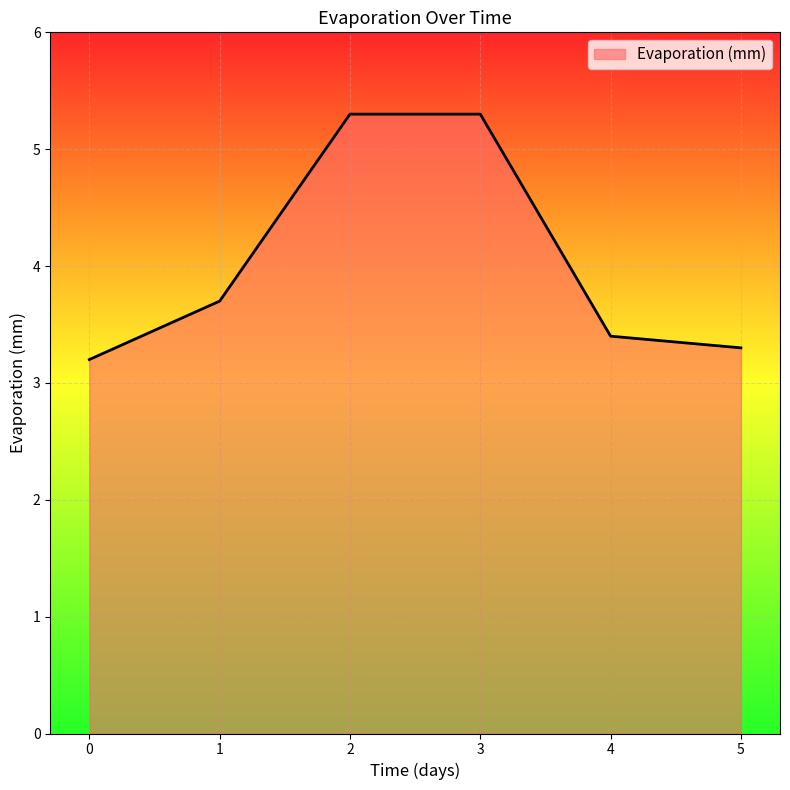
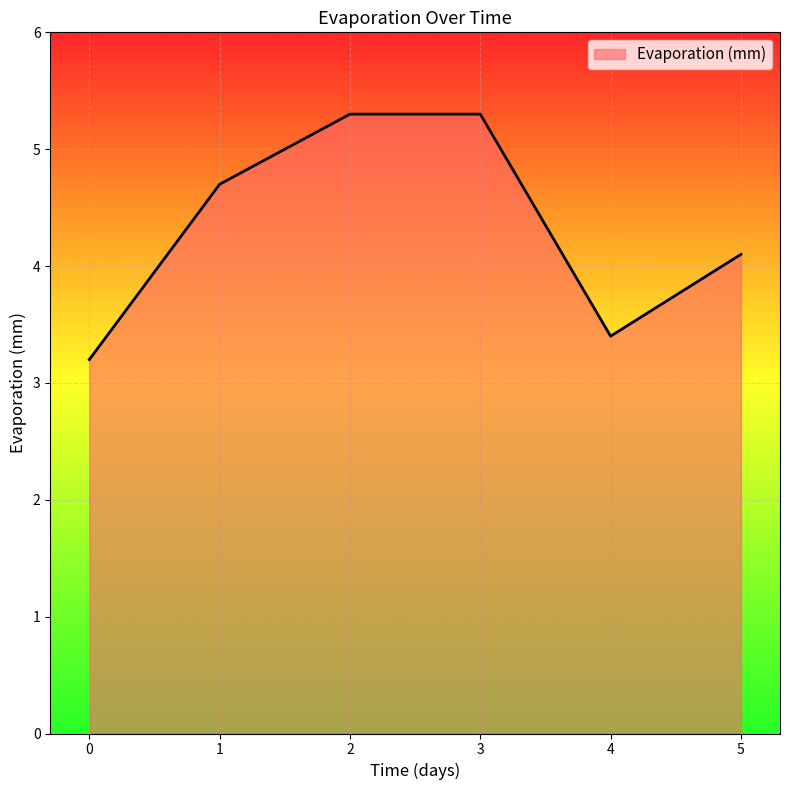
1: 3.7 -> 4.7
5: 3.3 -> 4.1
